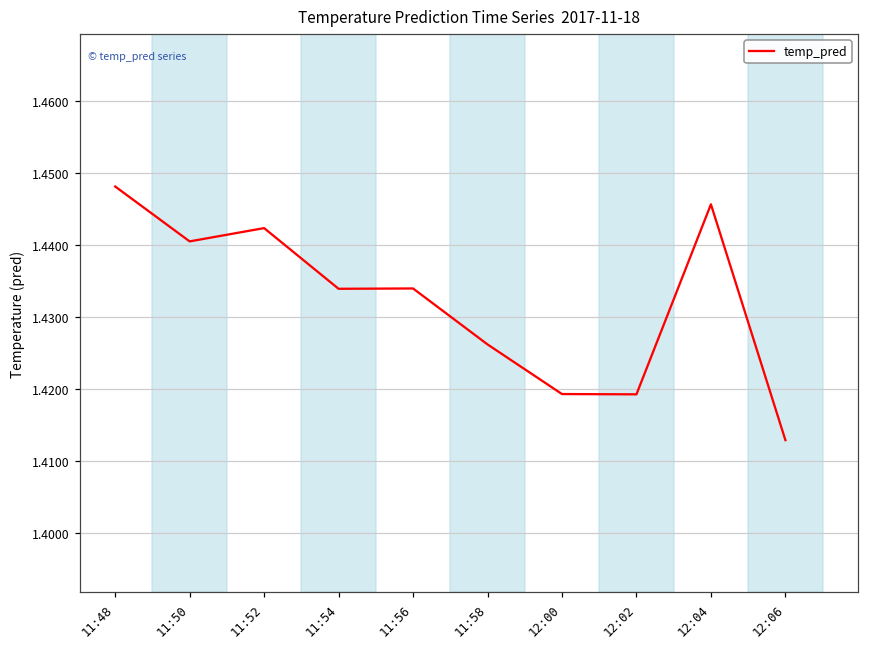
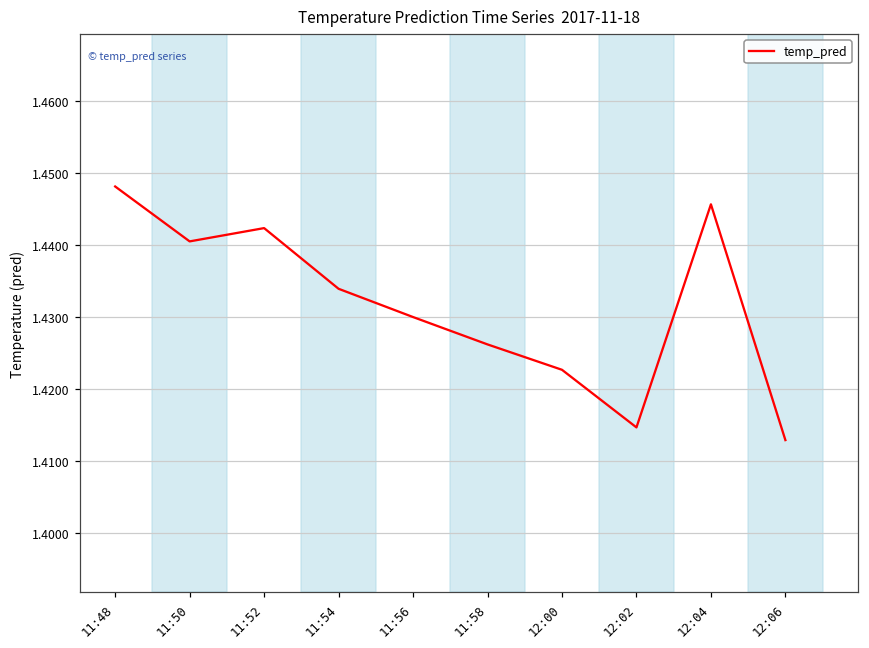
11:56: 1.434 -> 1.430
12:00: 1.419 -> 1.423
12:02: 1.419 -> 1.415
